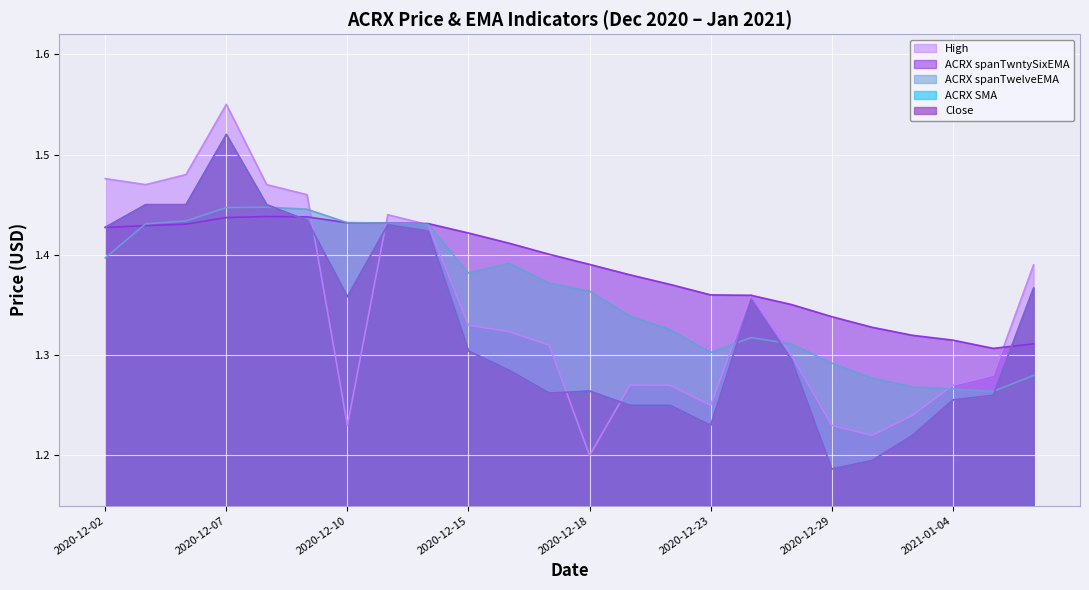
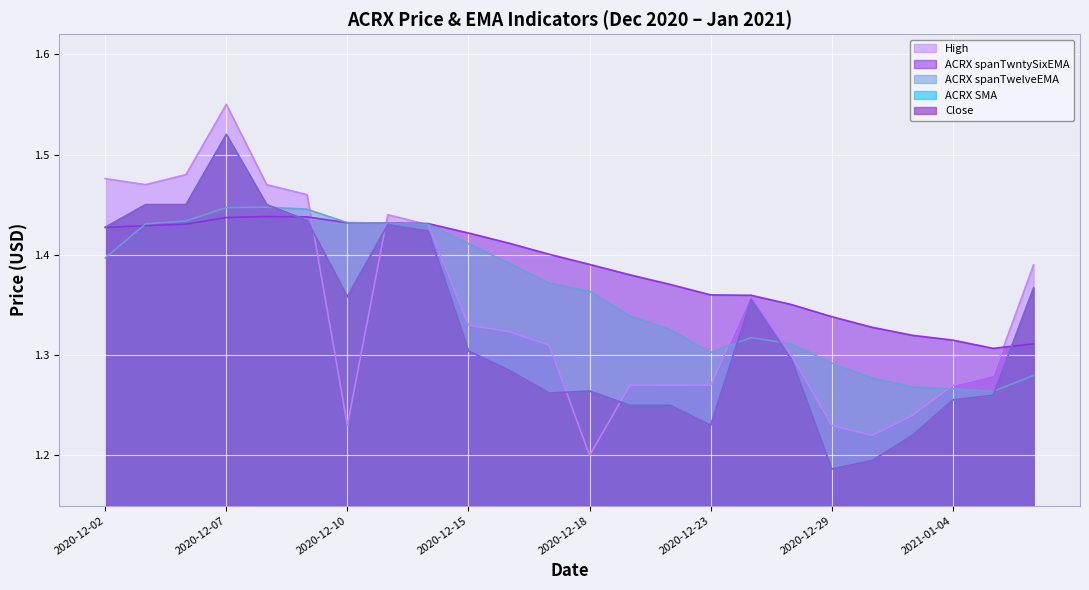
ACRX spanTwelveEMA, 2020-12-15: 1.382 -> 1.411
High, 2020-12-23: 1.25 -> 1.27
